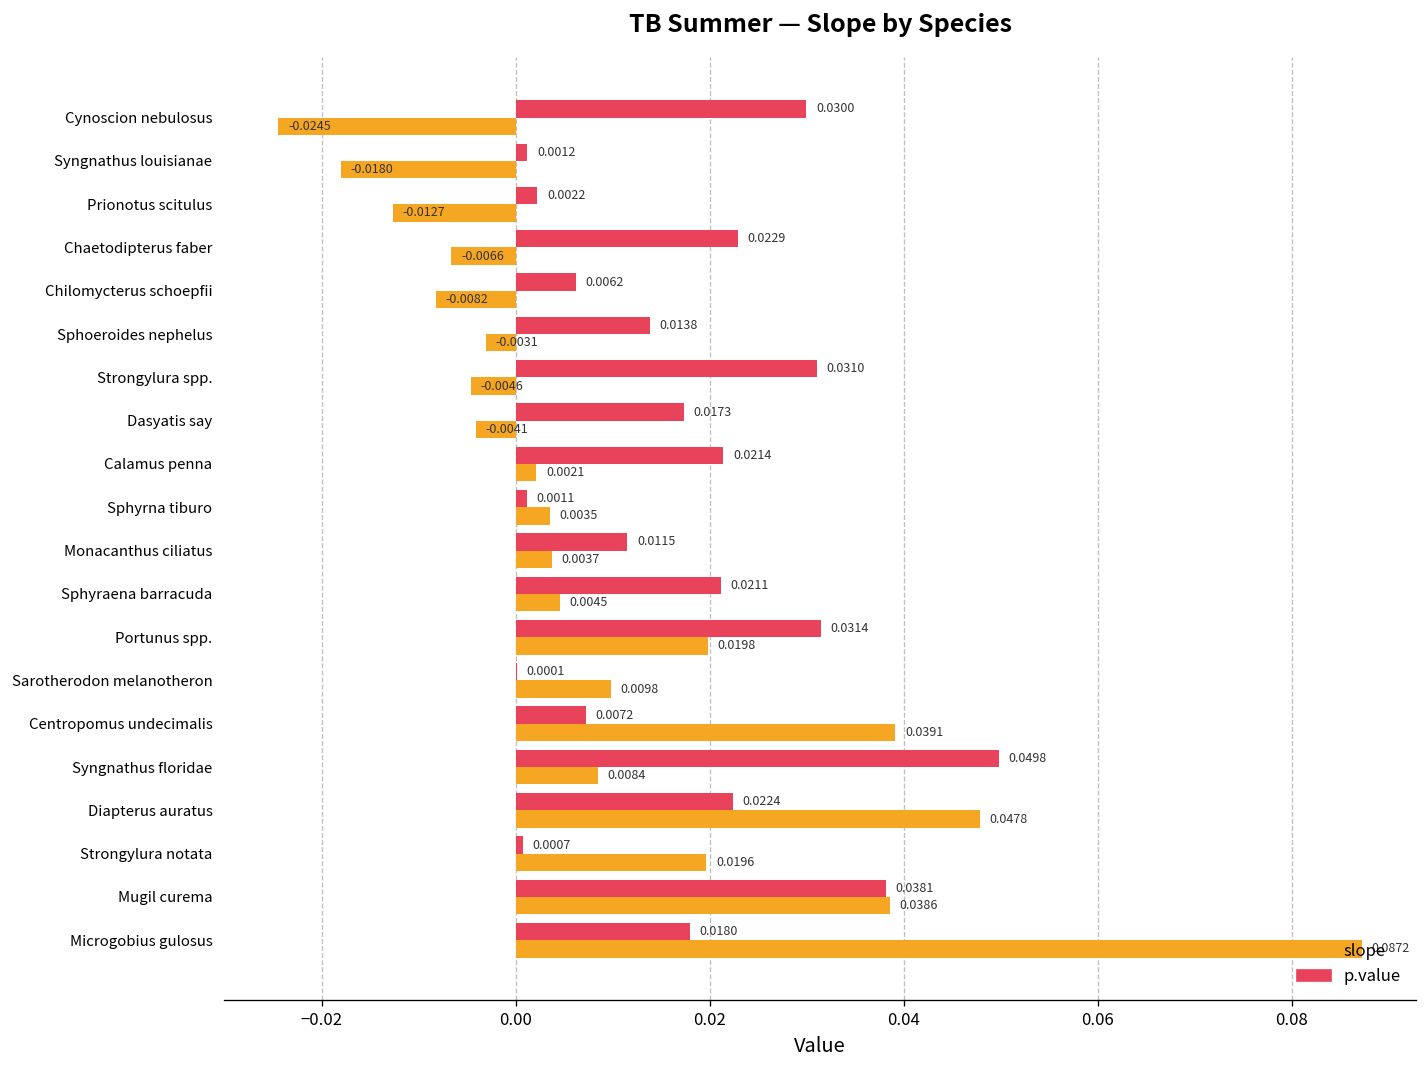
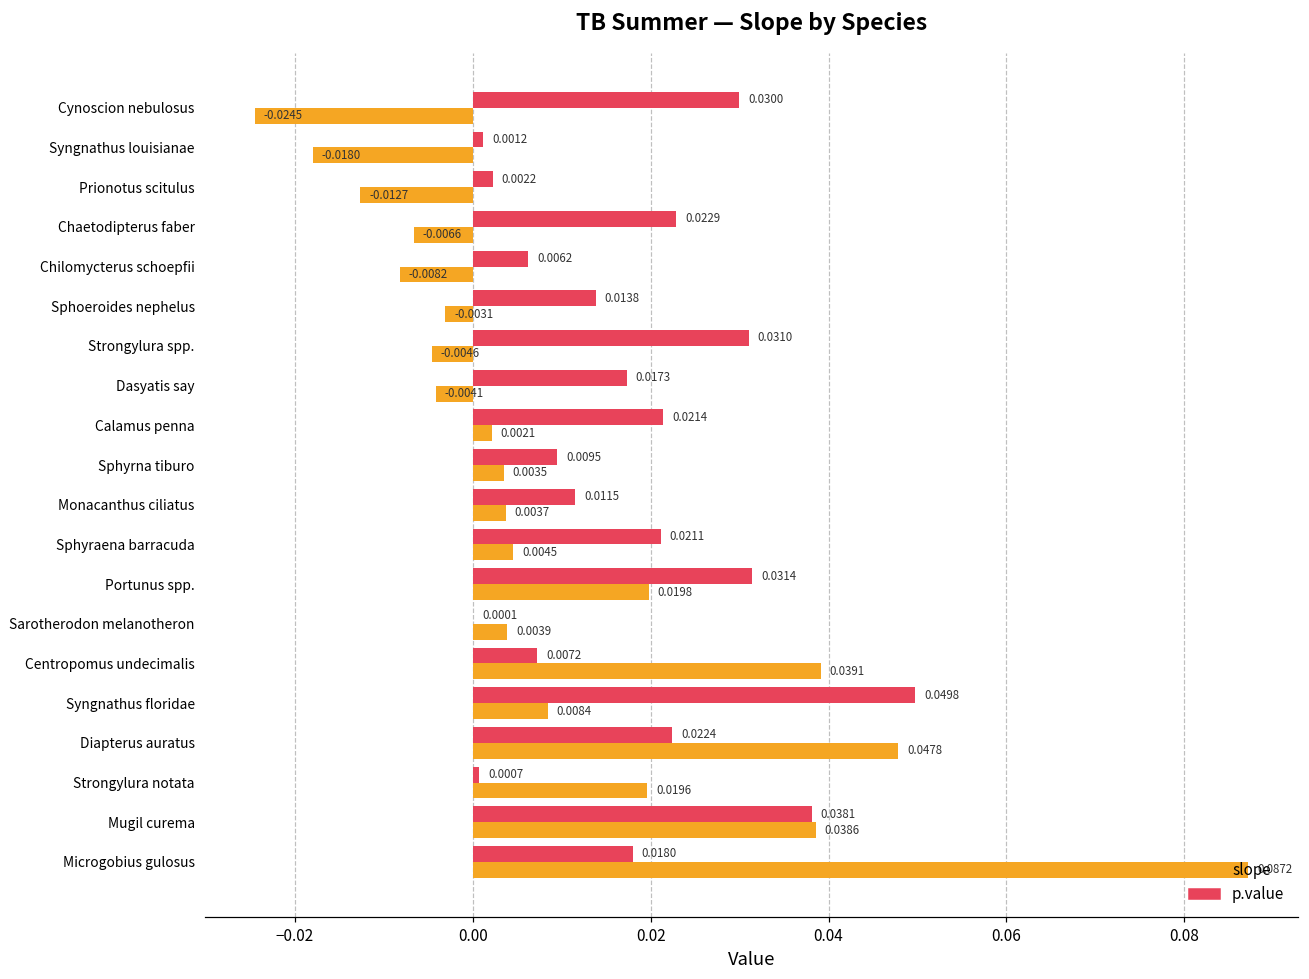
p.value, Sphyrna tiburo: 0.0011 -> 0.0095
slope, Sarotherodon melanotheron: 0.0098 -> 0.0039
